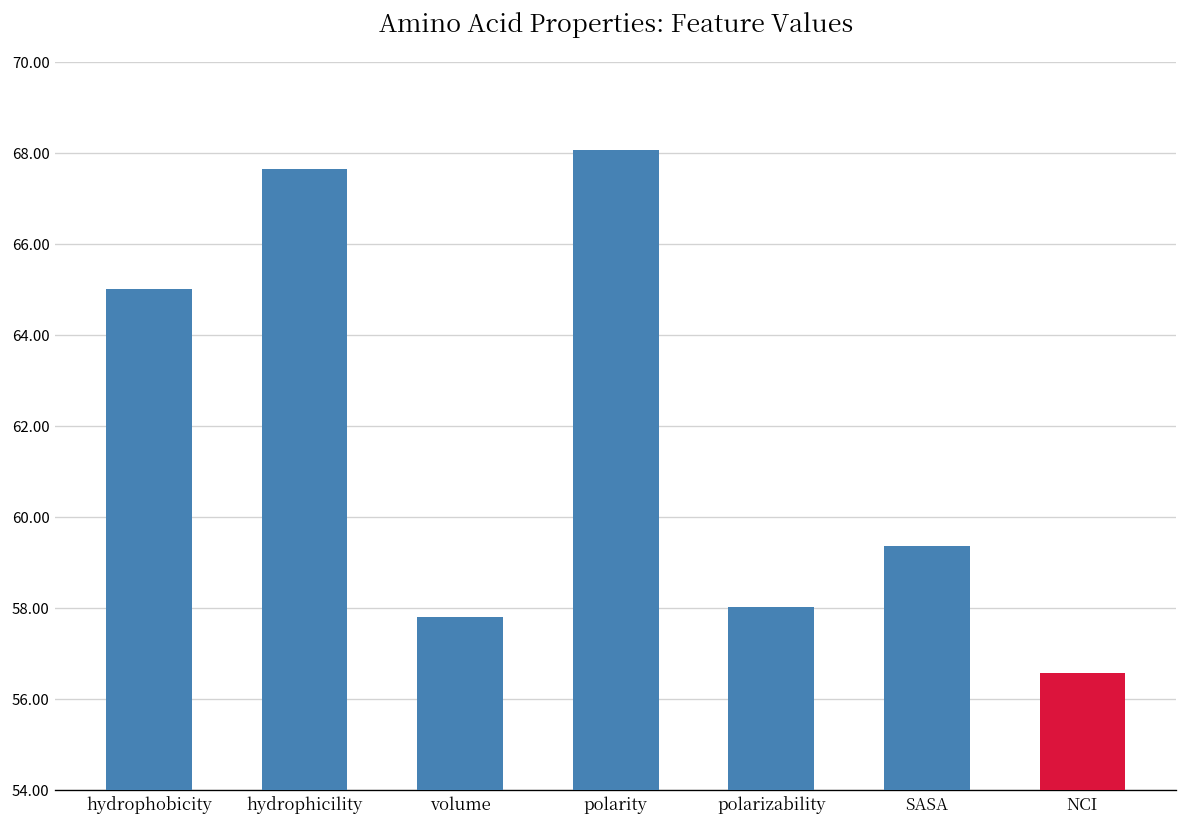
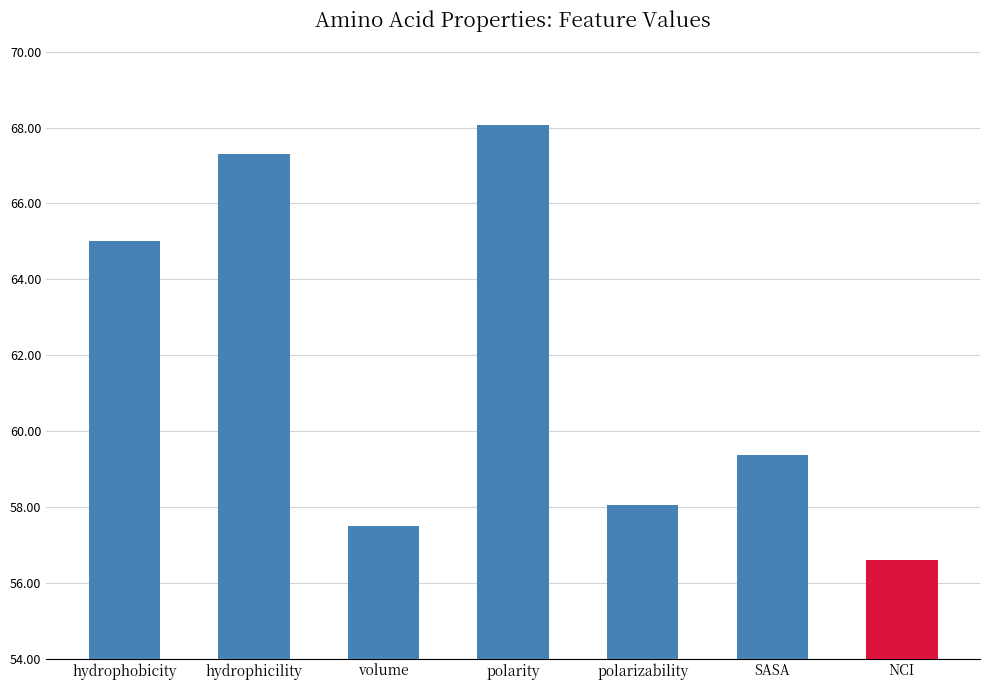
hydrophicility: 67.7 -> 67.3
volume: 57.8 -> 57.5
